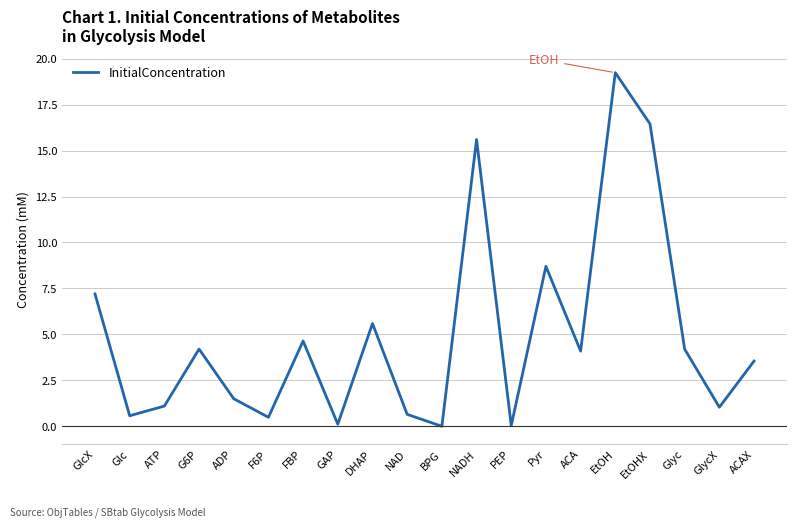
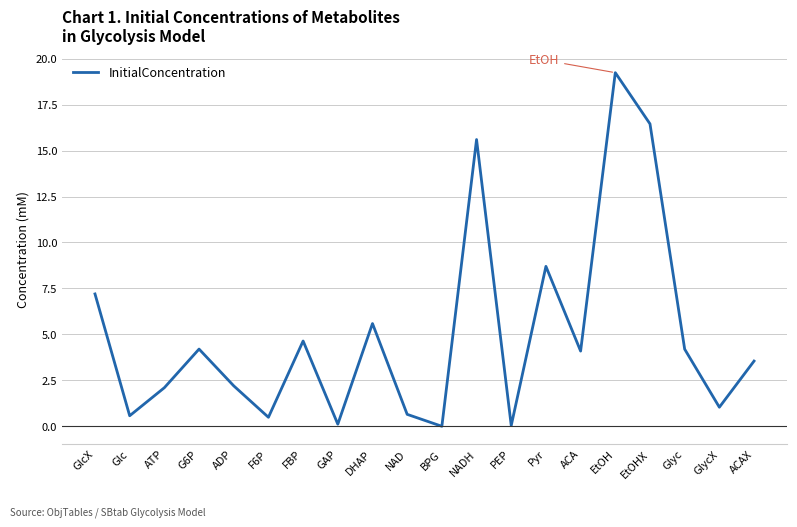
ATP: 1.1 -> 2.1
ADP: 1.5 -> 2.2
